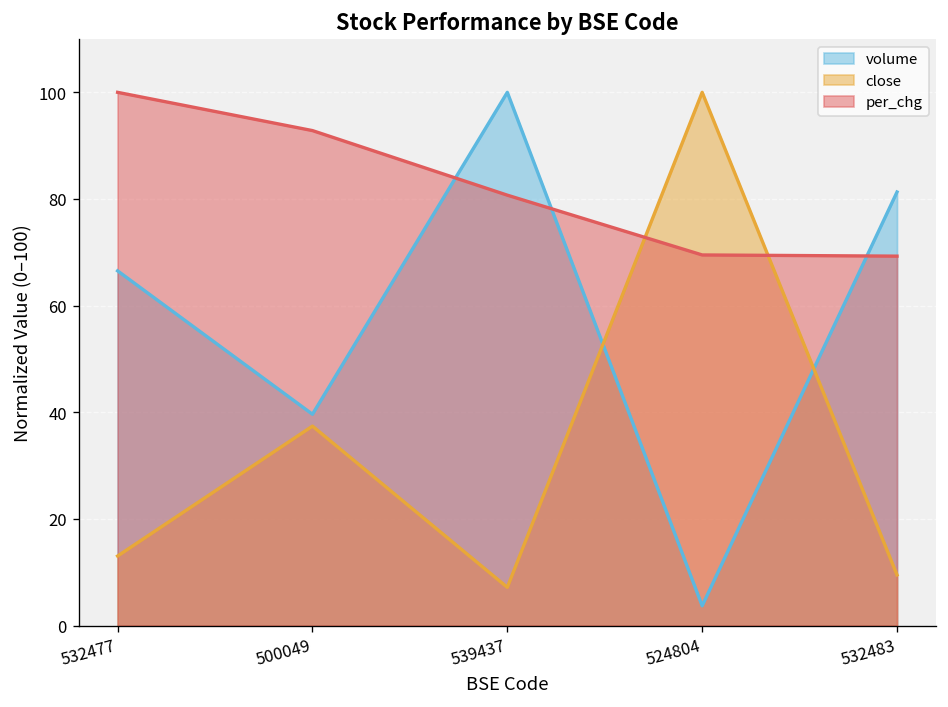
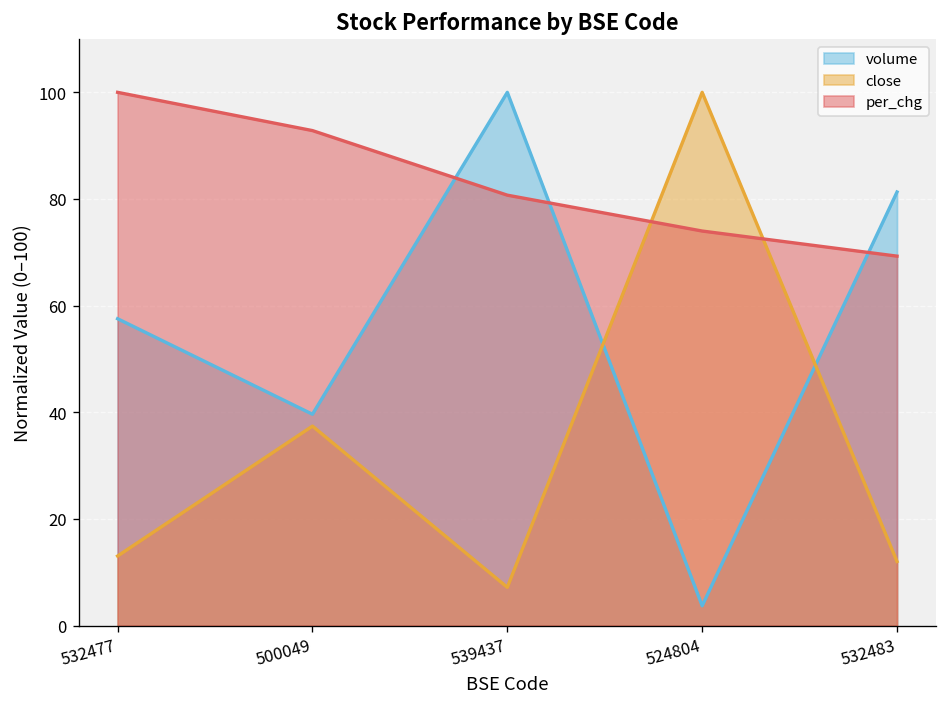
volume, 532477: 67 -> 58
per_chg, 524804: 70 -> 74
close, 532483: 10 -> 12
